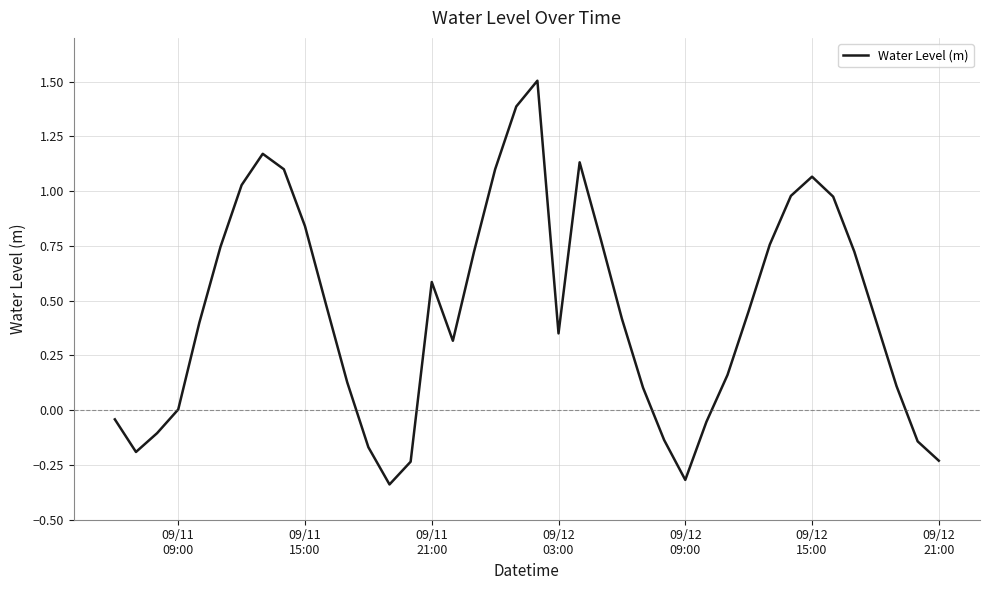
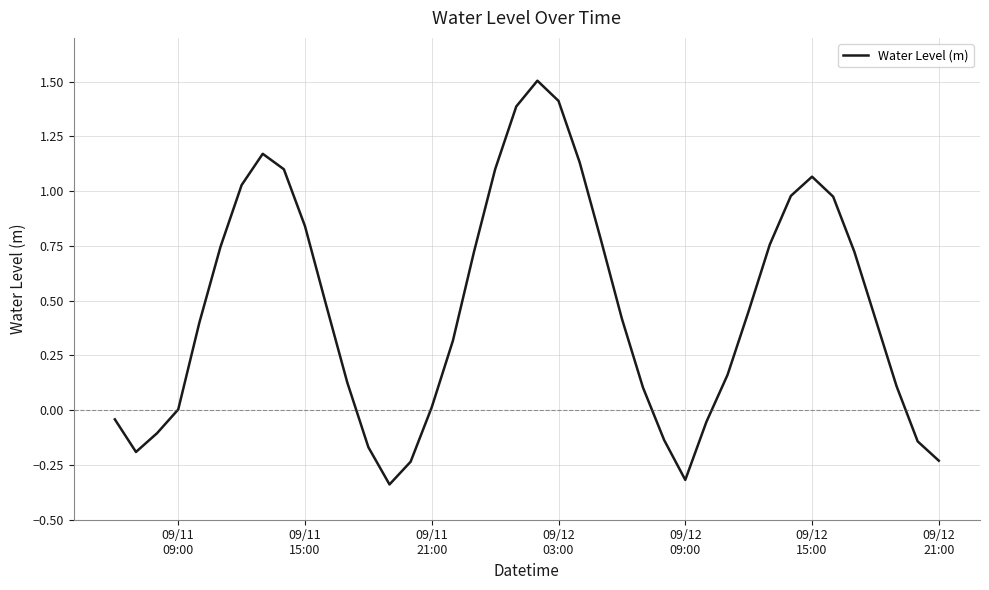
09/11 21:00: 0.59 -> 0.01
09/12 03:00: 0.35 -> 1.41
